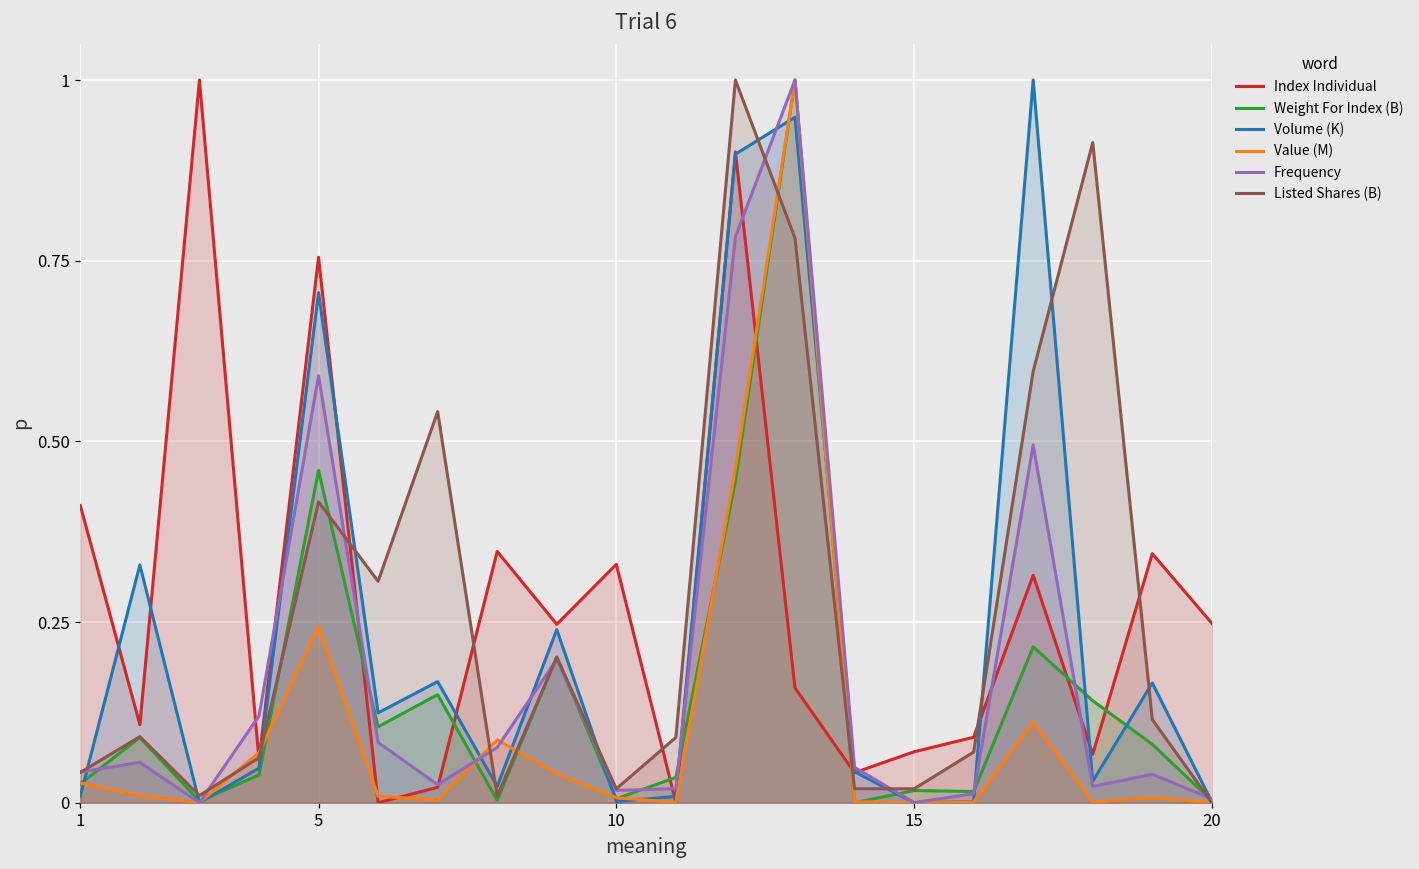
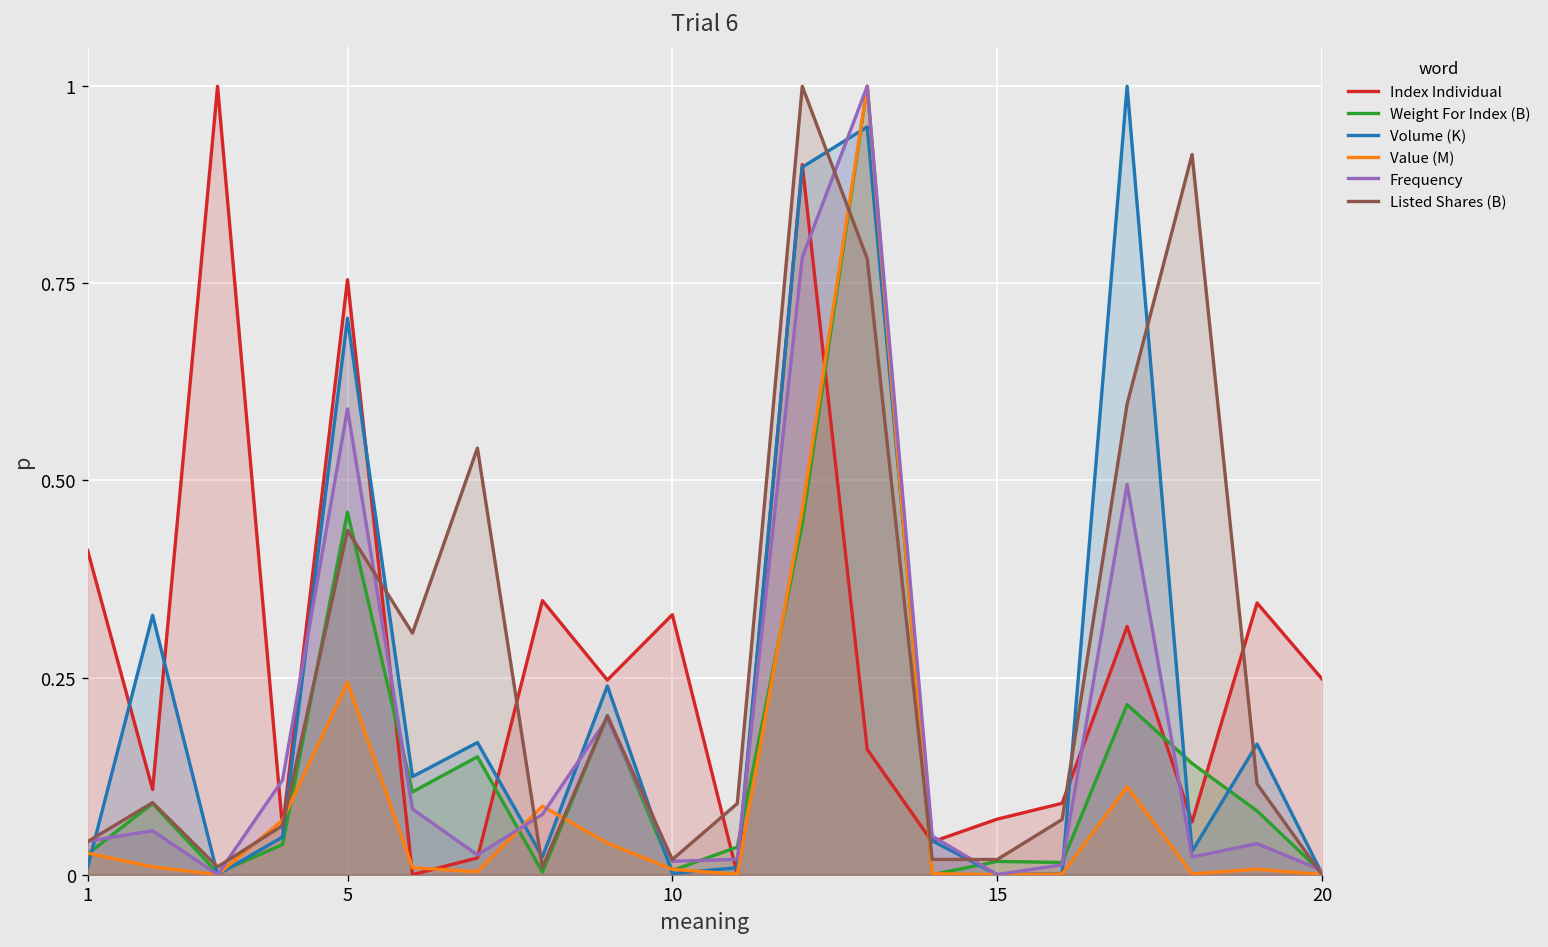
Listed Shares (B), 5: 0.42 -> 0.44
